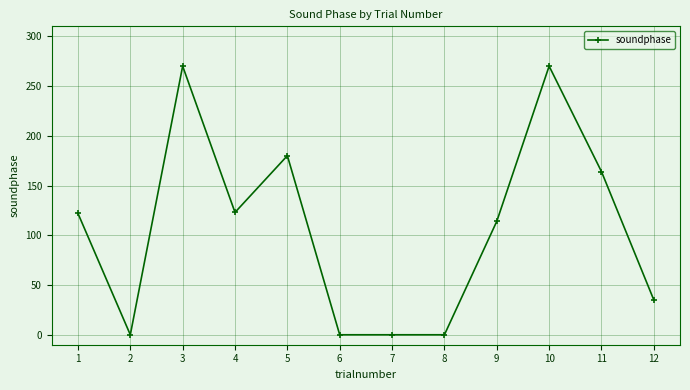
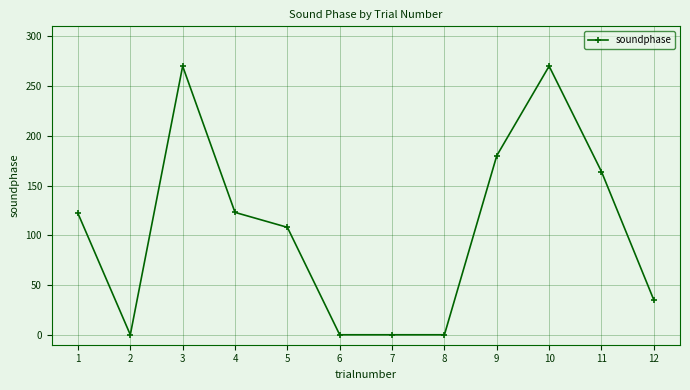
5: 180 -> 110
9: 110 -> 180
